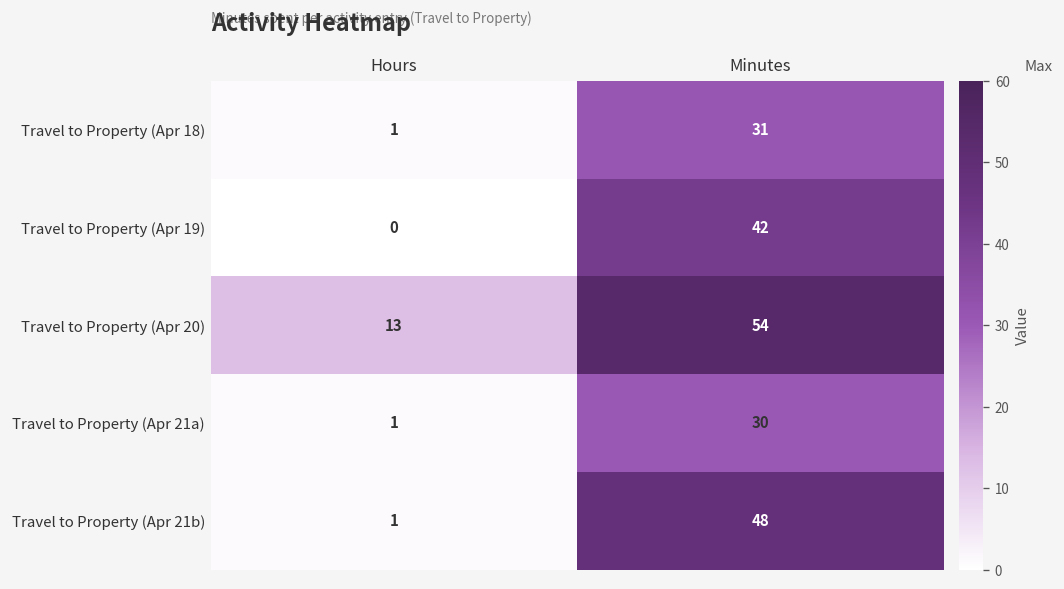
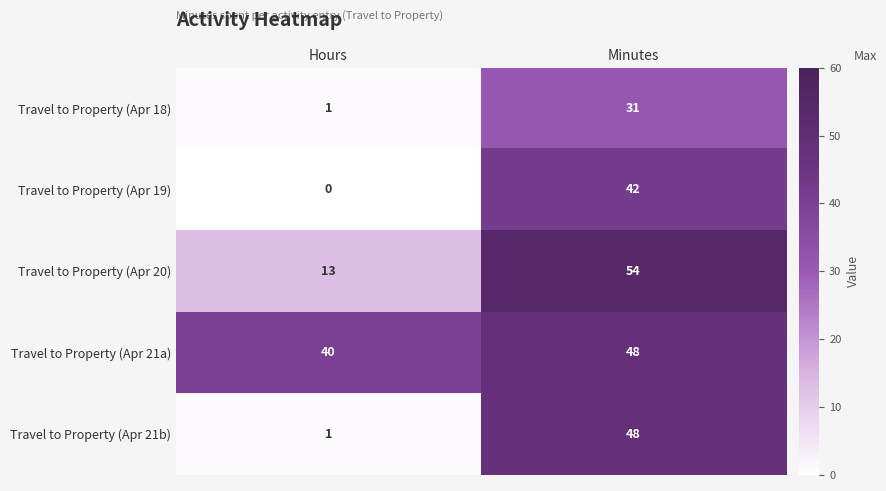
Travel to Property (Apr 21a), Hours: 1 -> 40
Travel to Property (Apr 21a), Minutes: 30 -> 48
